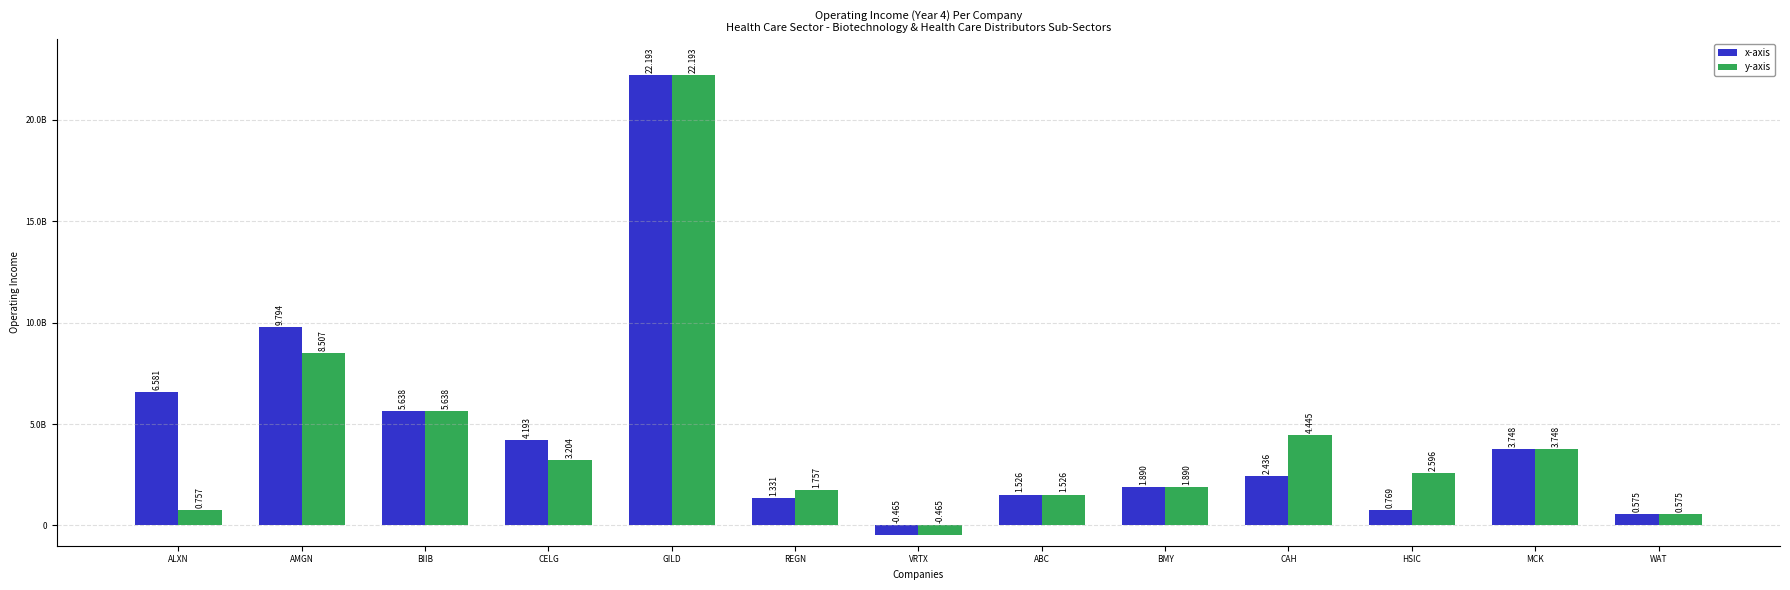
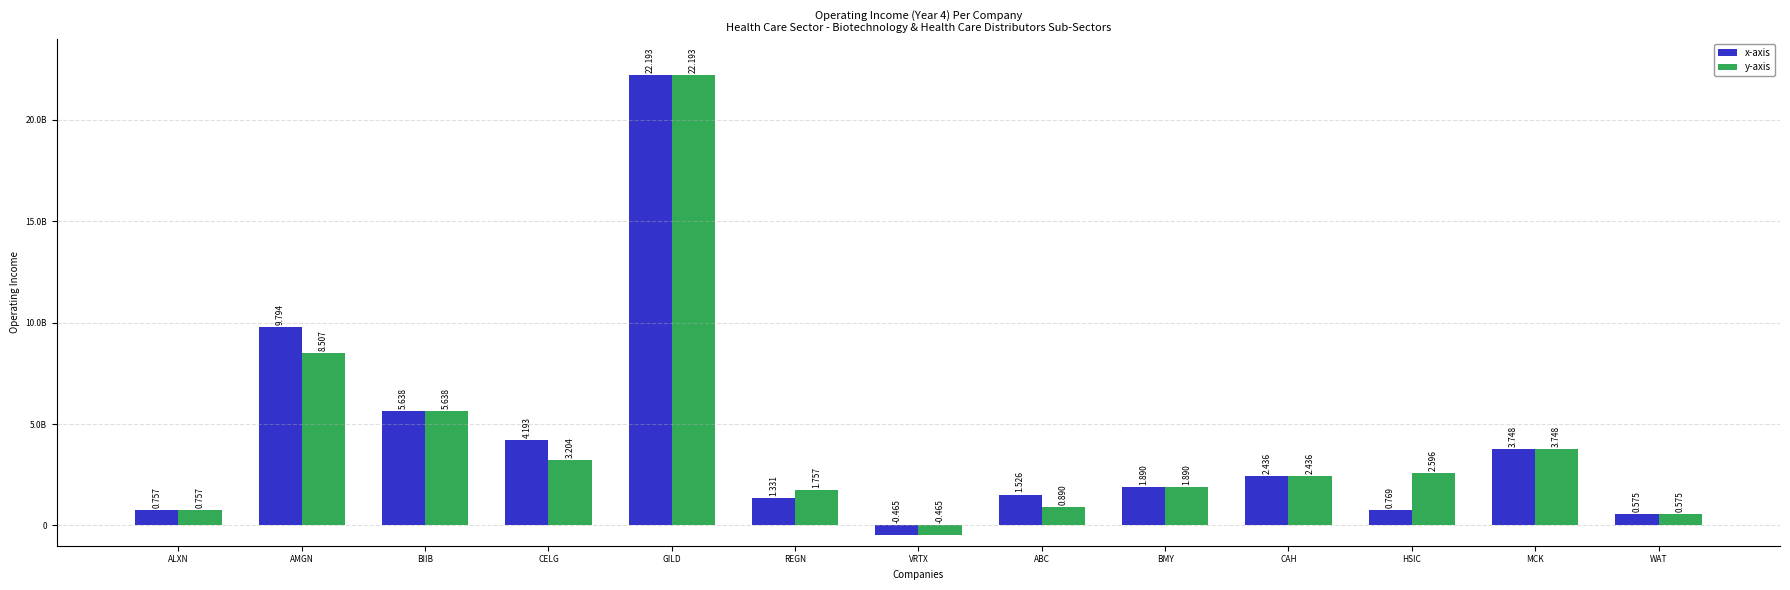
x-axis, ALXN: 6.581 -> 0.757
y-axis, ABC: 1.526 -> 0.890
y-axis, CAH: 4.445 -> 2.436
